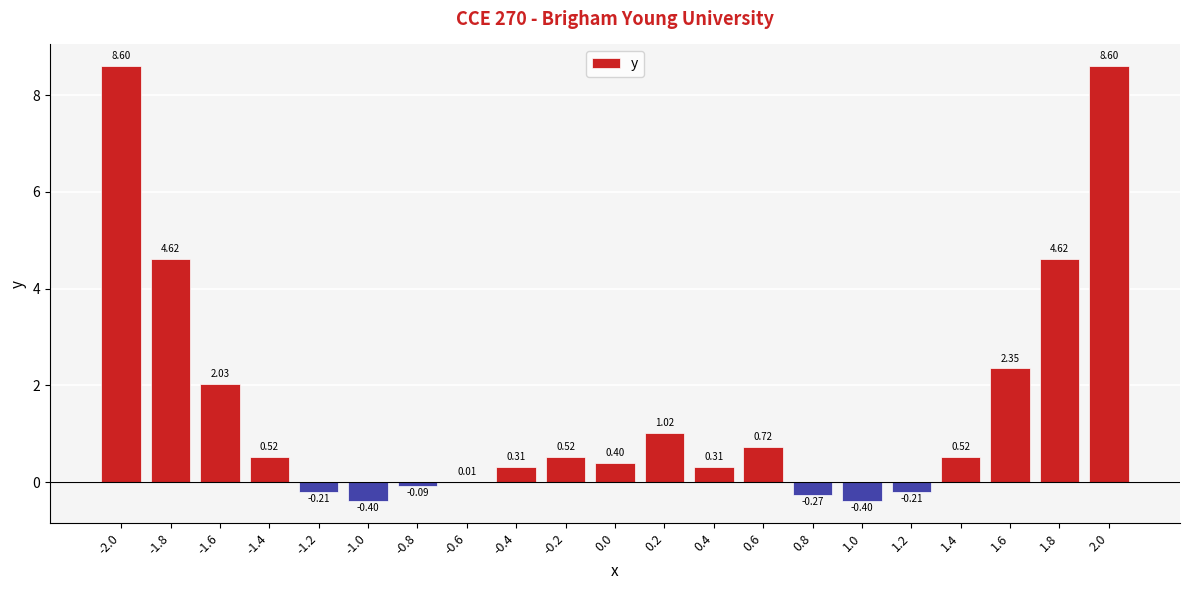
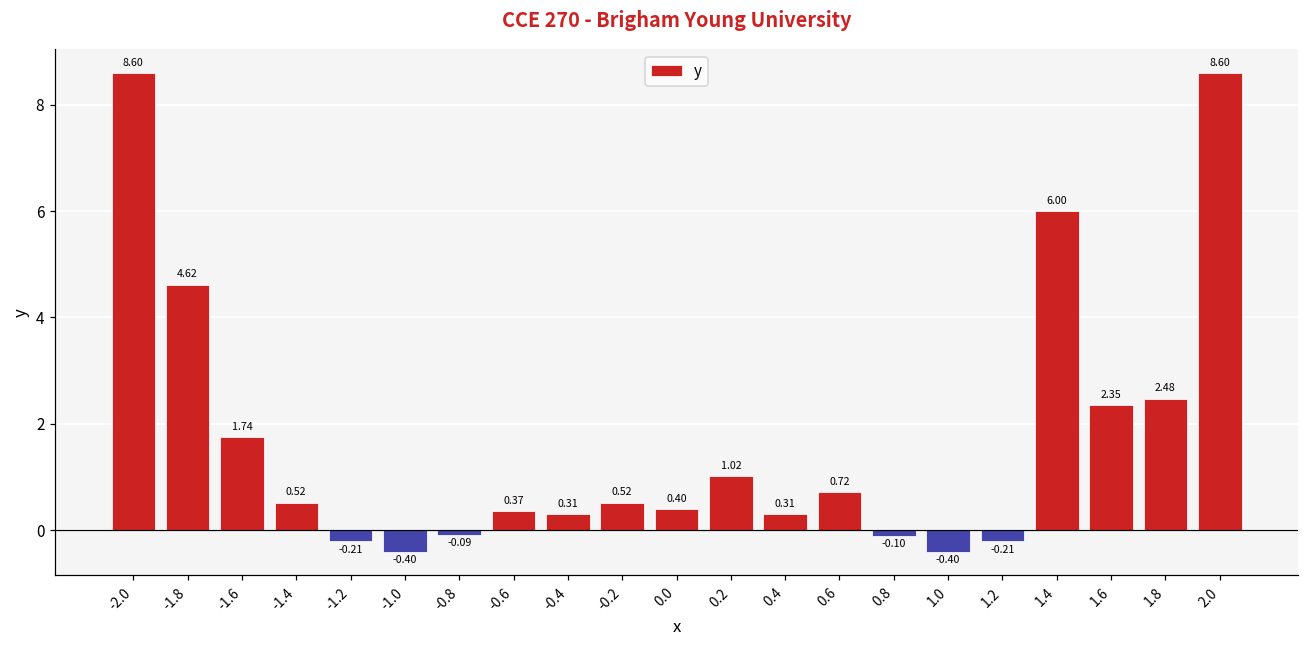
-1.6: 2.03 -> 1.74
-0.6: 0.01 -> 0.37
0.8: -0.27 -> -0.10
1.4: 0.52 -> 6.00
1.8: 4.62 -> 2.48
